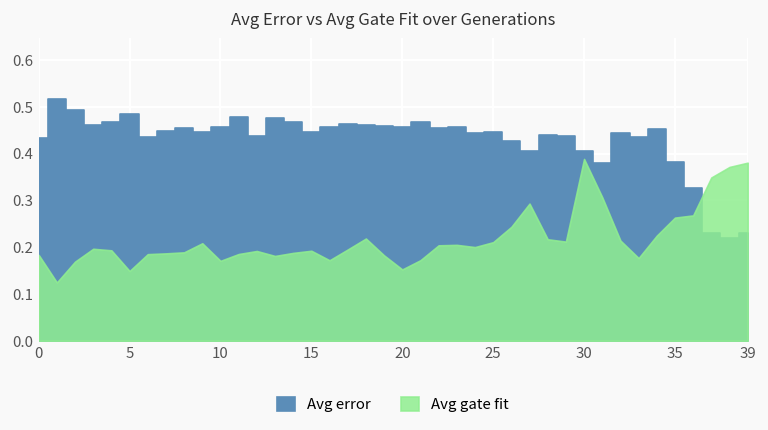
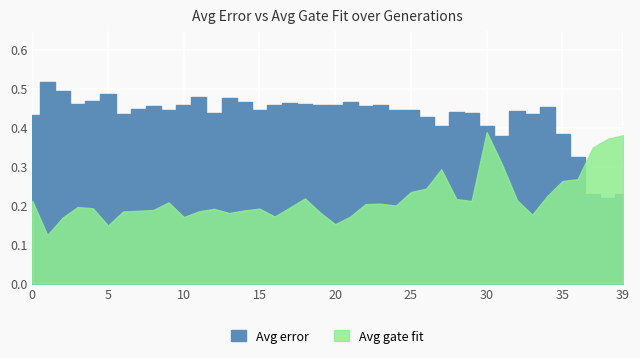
Avg gate fit, 0: 0.18 -> 0.21
Avg gate fit, 25: 0.21 -> 0.23
